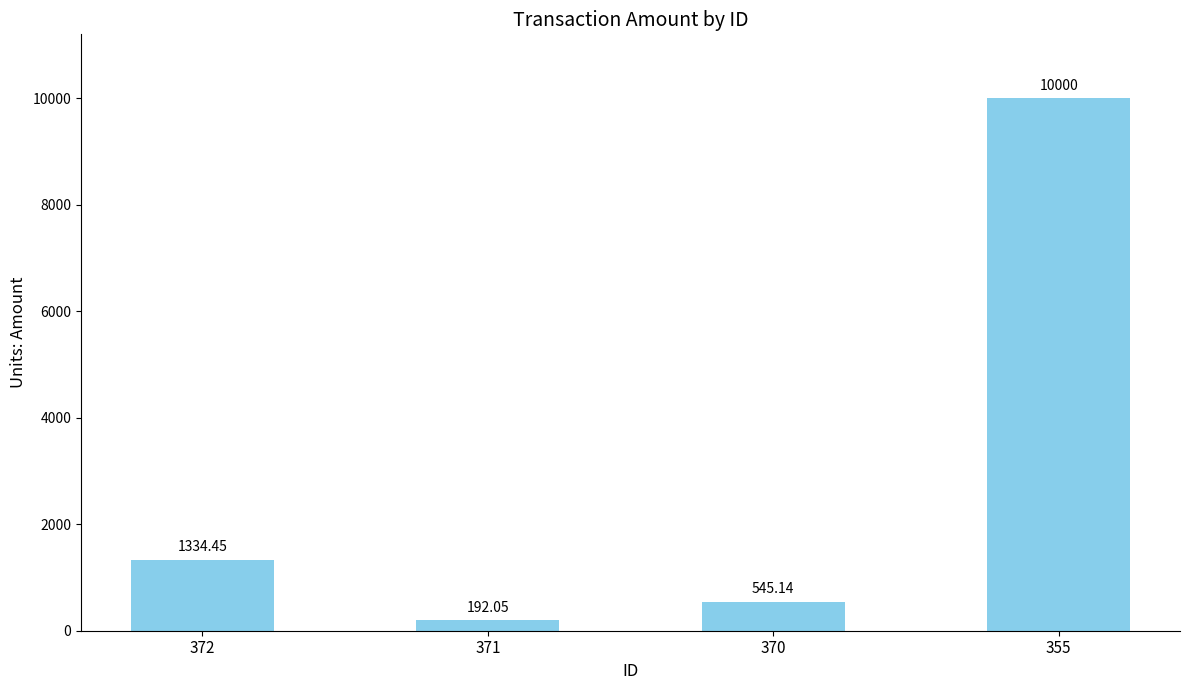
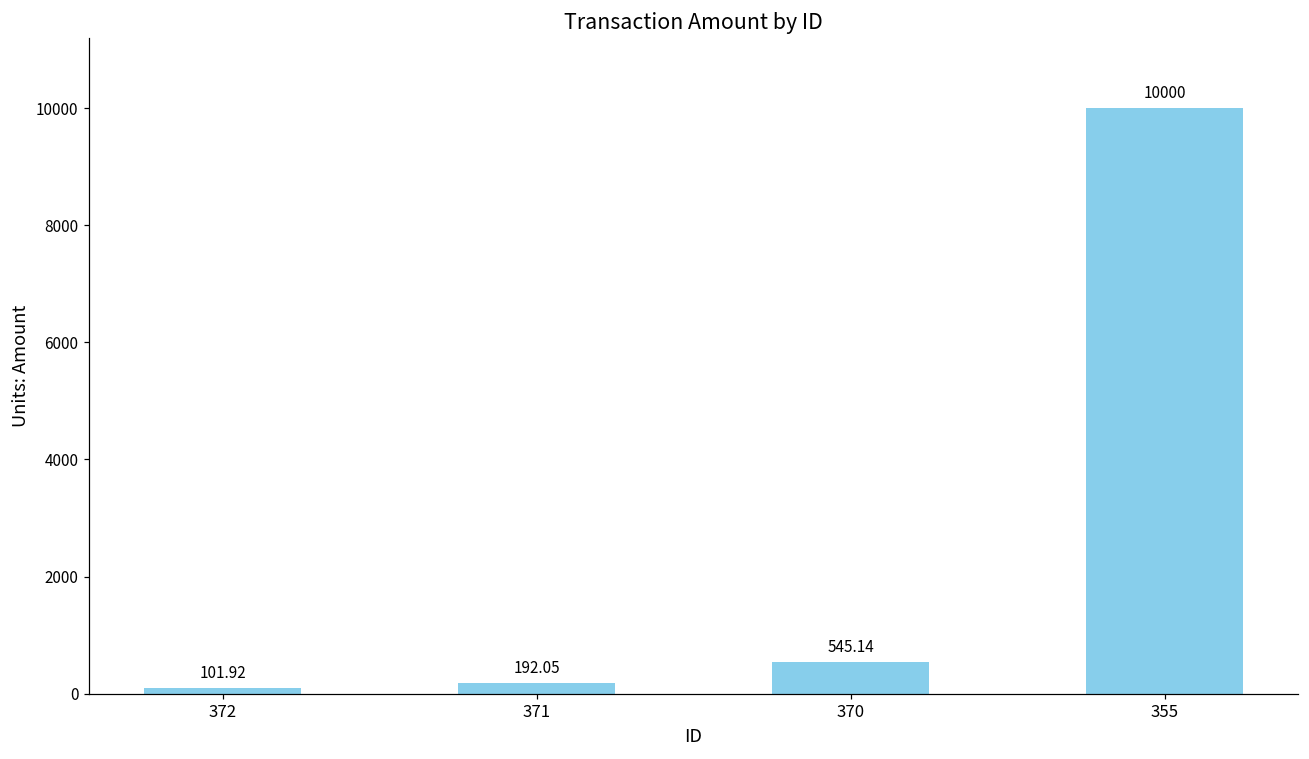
372: 1334.45 -> 101.92
